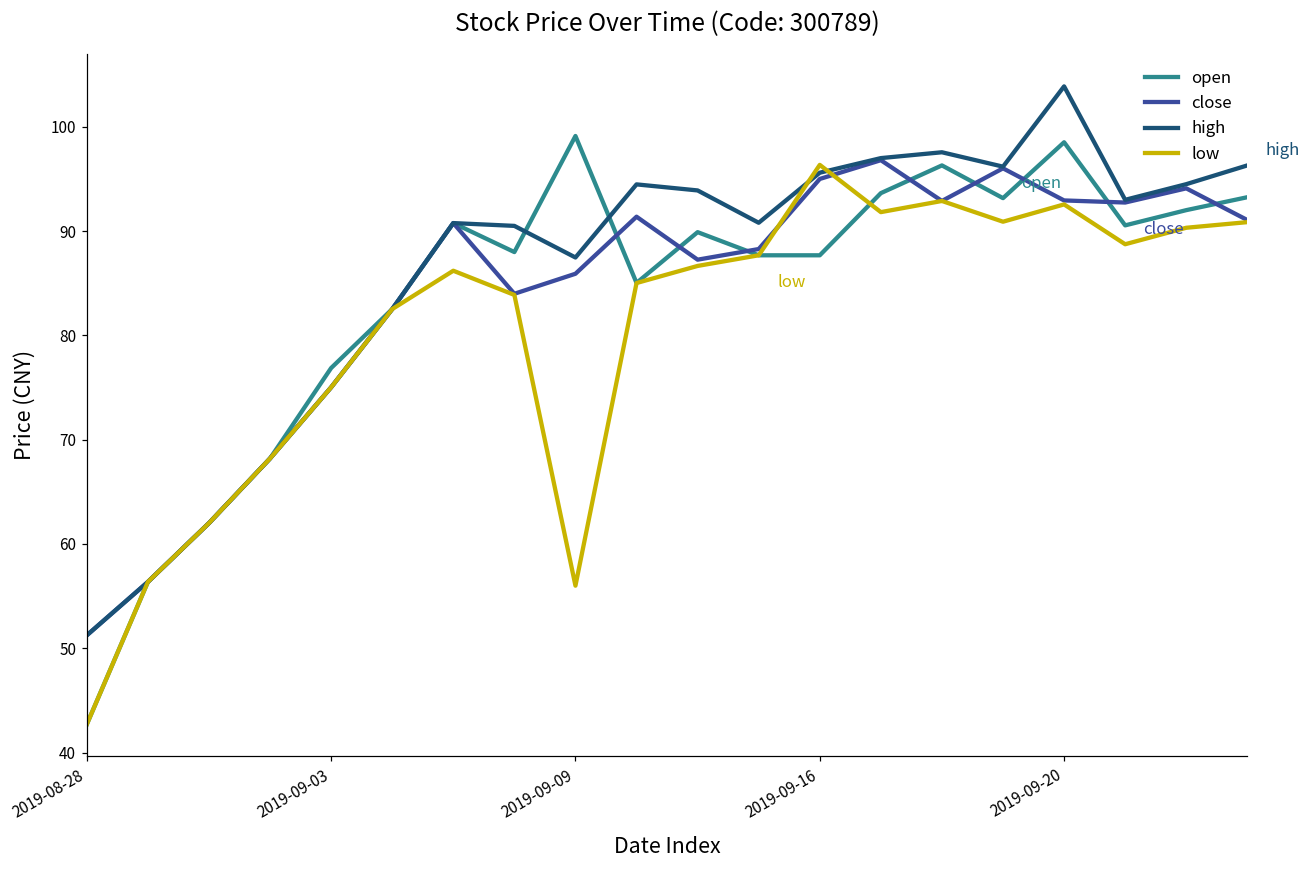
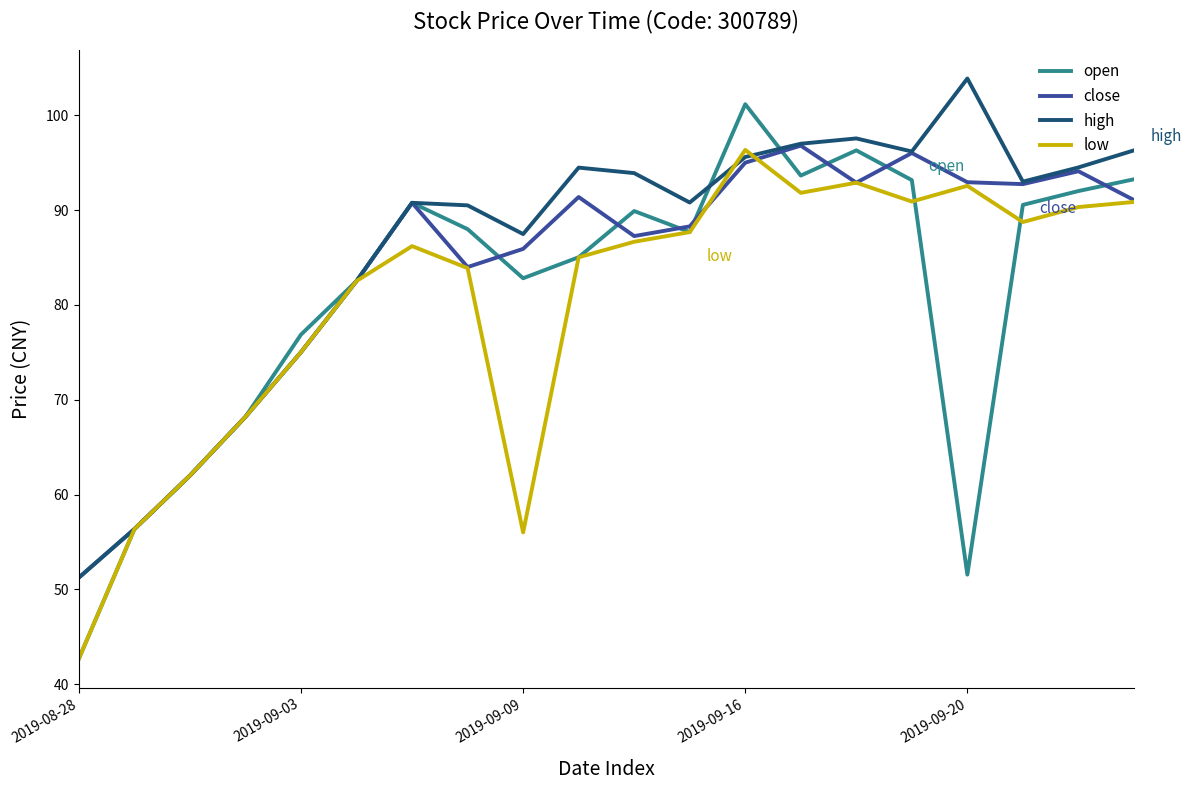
open, 2019-09-09: 99 -> 83
open, 2019-09-16: 88 -> 101
open, 2019-09-20: 99 -> 52
